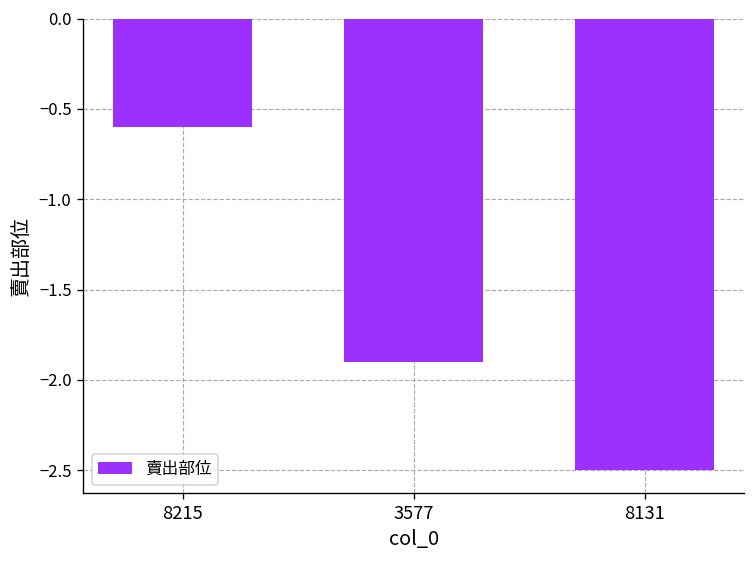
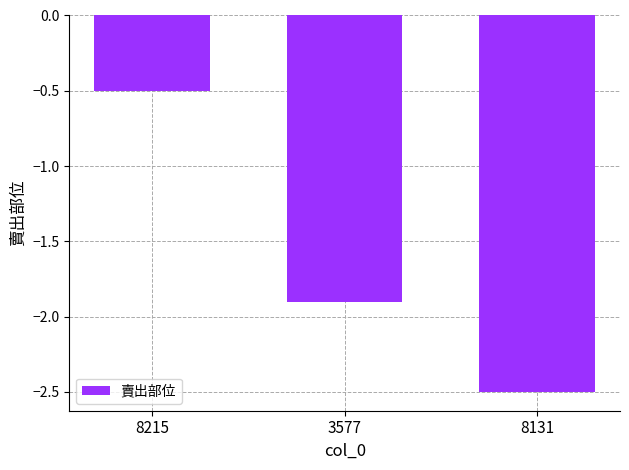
8215: -0.6 -> -0.5
